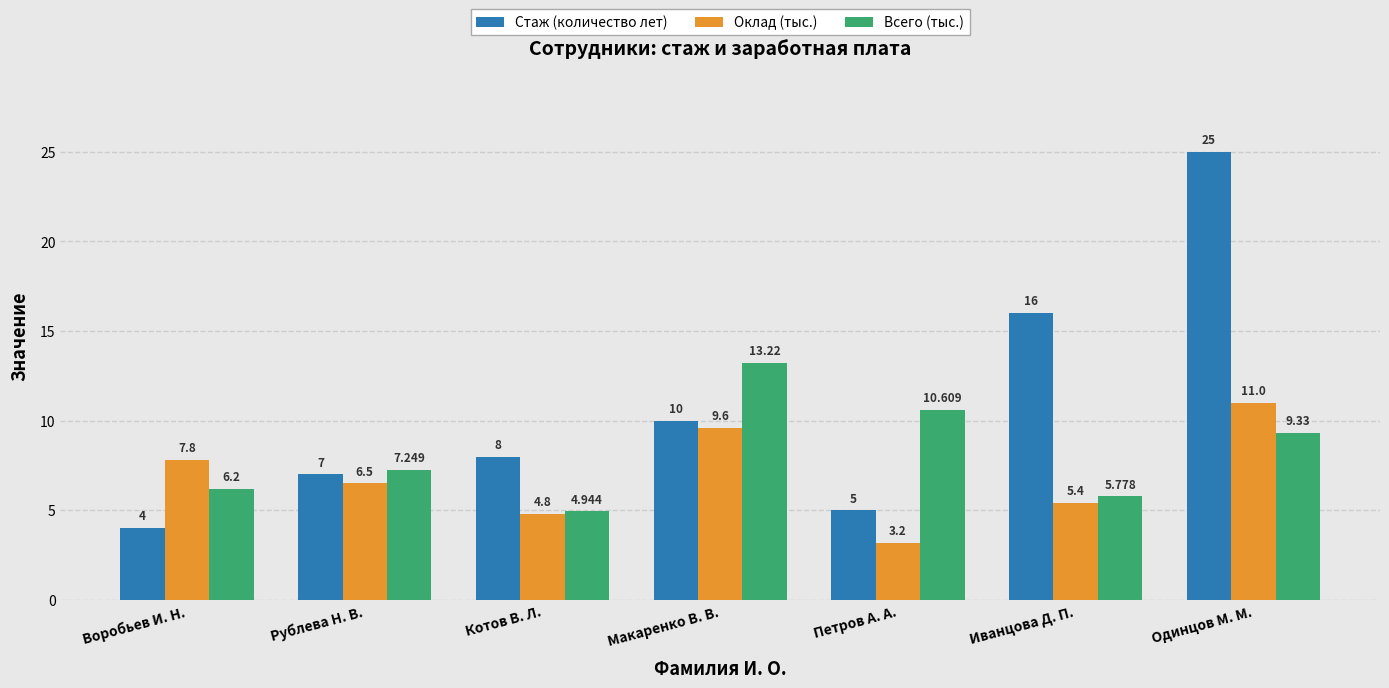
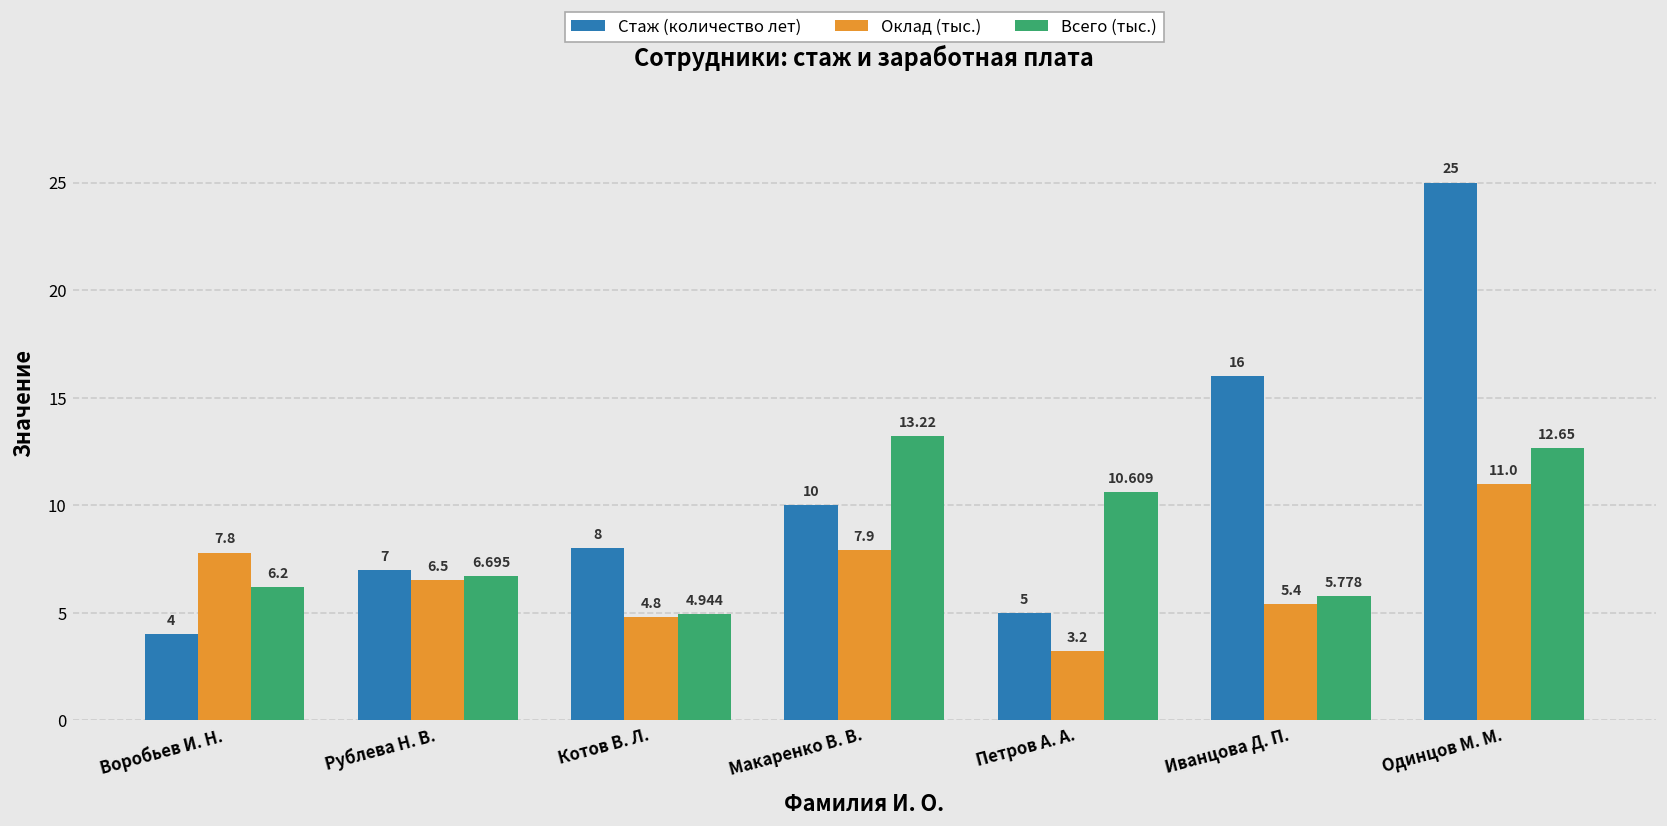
Всего (тыс.), Рублева Н. В.: 7.249 -> 6.695
Оклад (тыс.), Макаренко В. В.: 9.6 -> 7.9
Всего (тыс.), Одинцов М. М.: 9.33 -> 12.65
